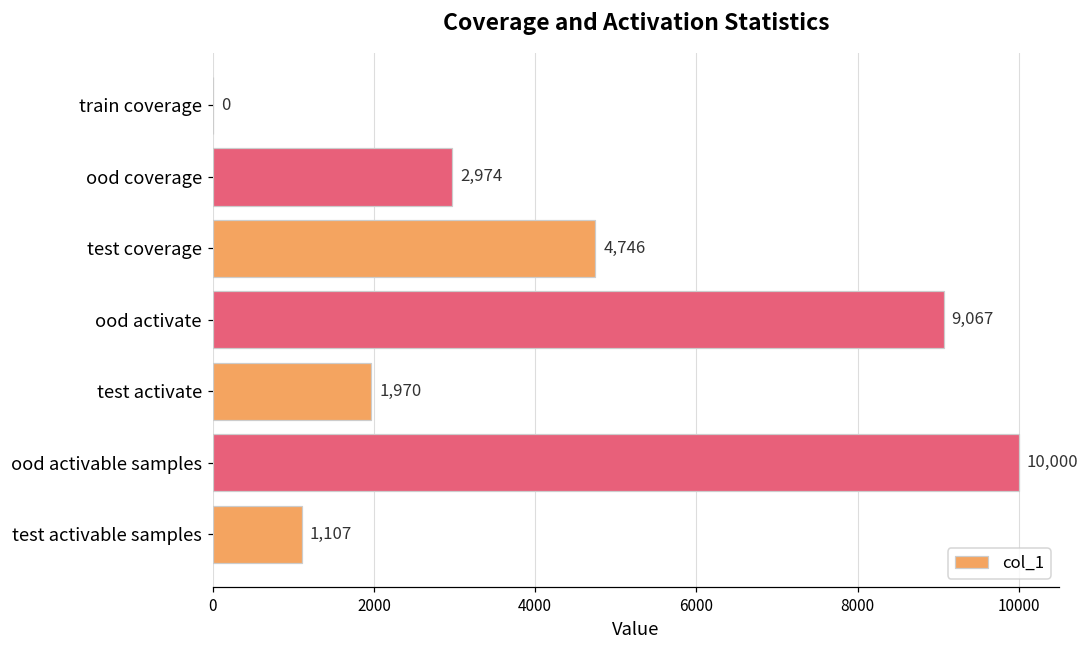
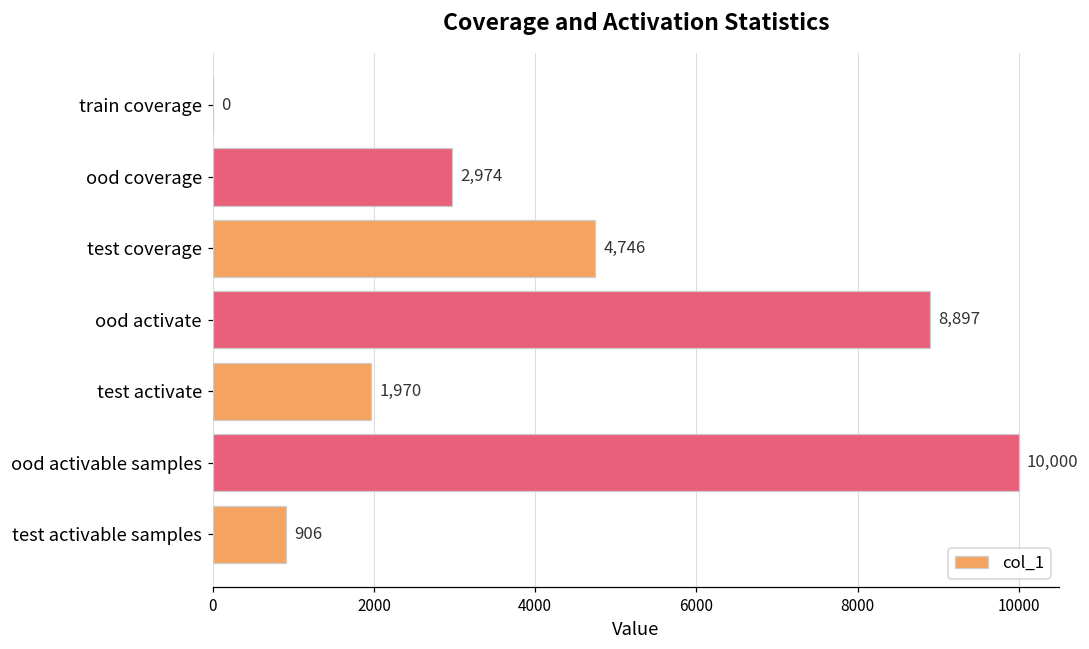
ood activate: 9,067 -> 8,897
test activable samples: 1,107 -> 906
